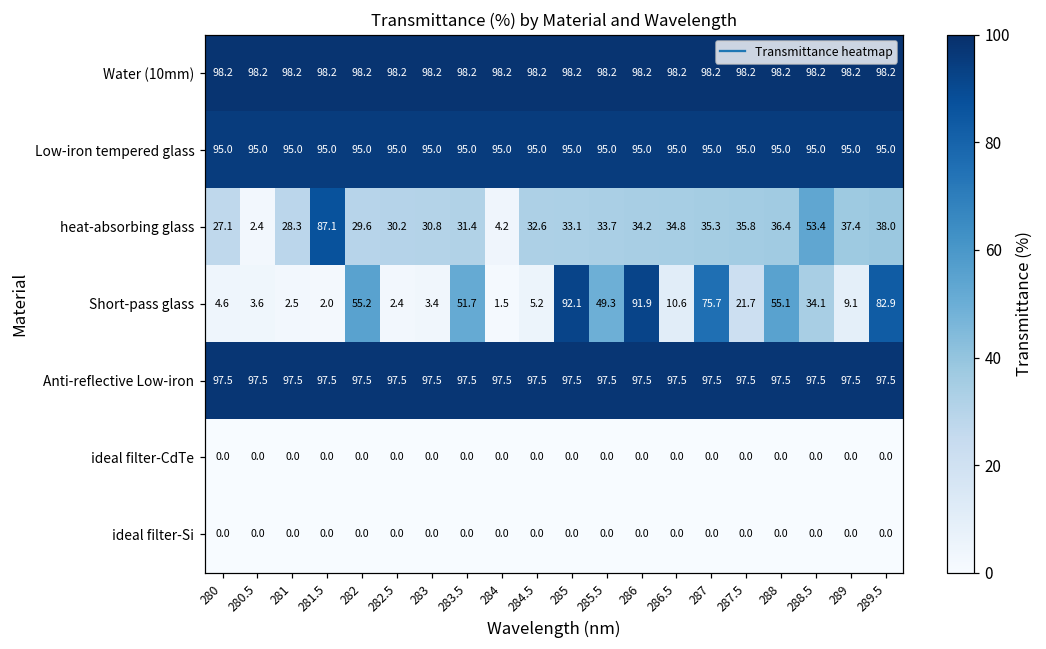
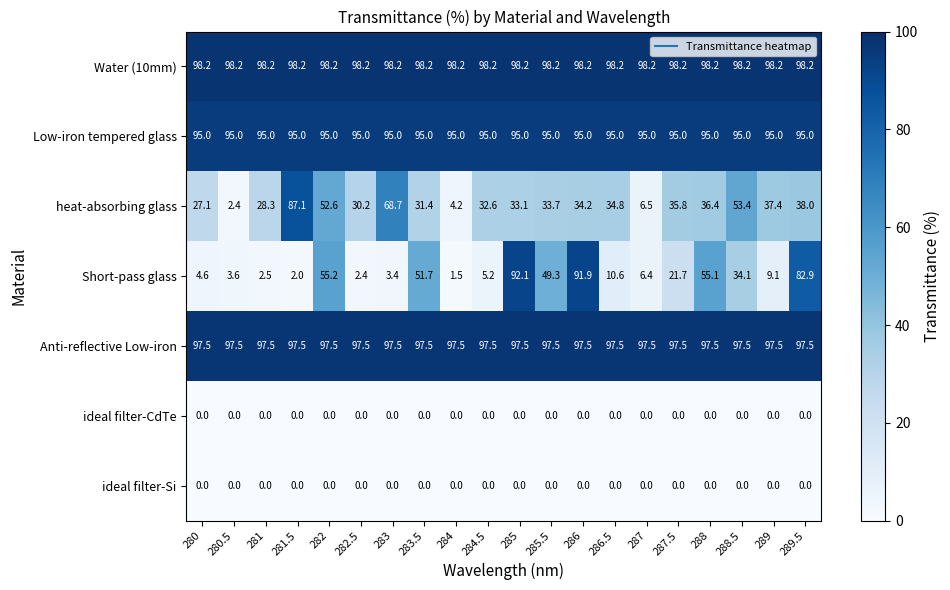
heat-absorbing glass, 282: 29.6 -> 52.6
heat-absorbing glass, 283: 30.8 -> 68.7
heat-absorbing glass, 287: 35.3 -> 6.5
Short-pass glass, 287: 75.7 -> 6.4
